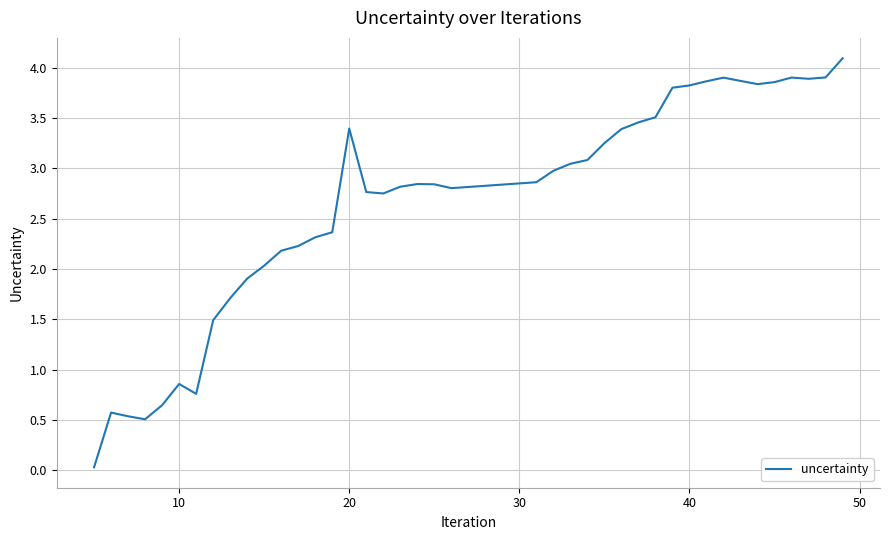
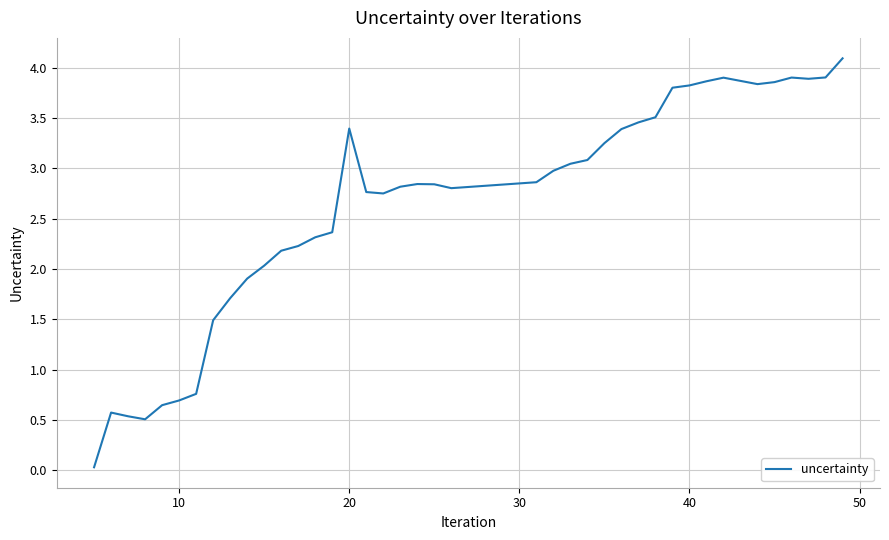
10: 0.86 -> 0.70
